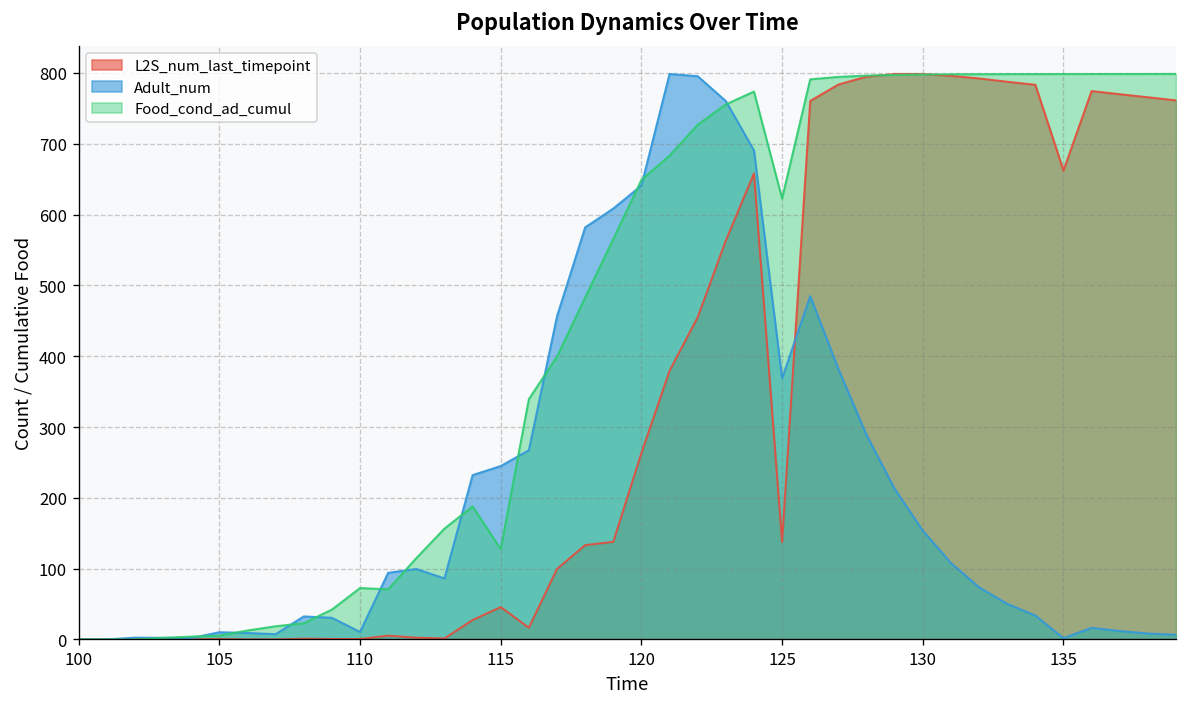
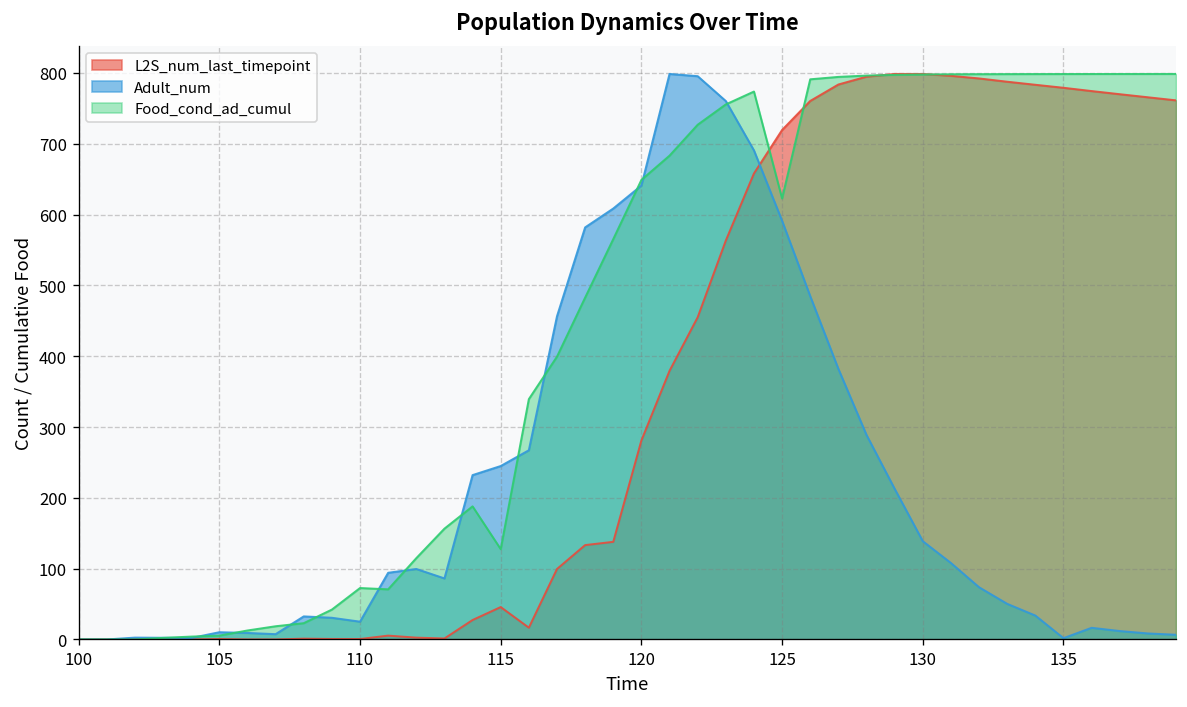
Adult_num, 110: 10 -> 30
L2S_num_last_timepoint, 120: 260 -> 280
L2S_num_last_timepoint, 125: 140 -> 720
Adult_num, 125: 370 -> 590
Adult_num, 130: 150 -> 140
L2S_num_last_timepoint, 135: 660 -> 780
